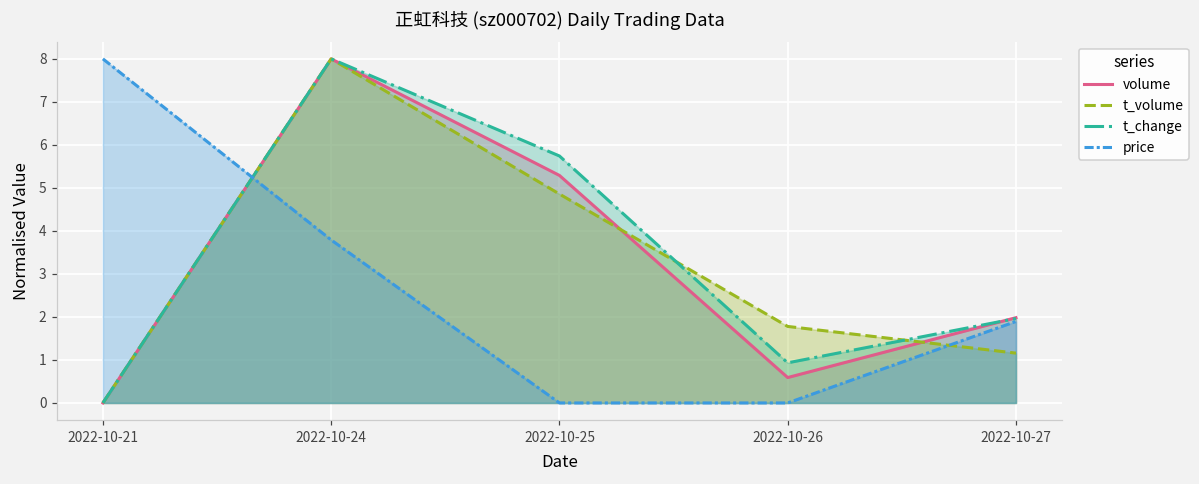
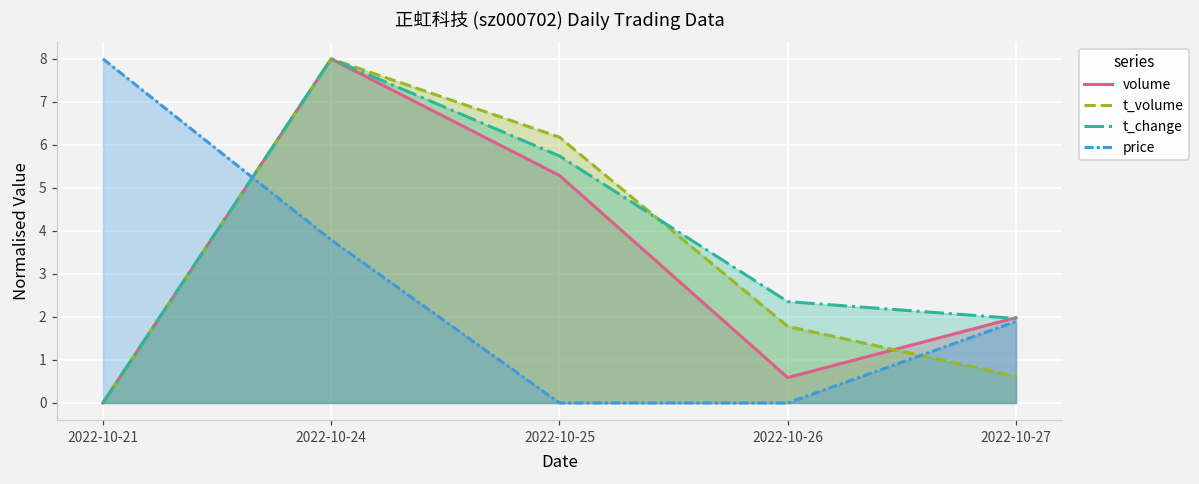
t_volume, 2022-10-25: 4.9 -> 6.2
t_change, 2022-10-26: 0.9 -> 2.4
t_volume, 2022-10-27: 1.2 -> 0.6
